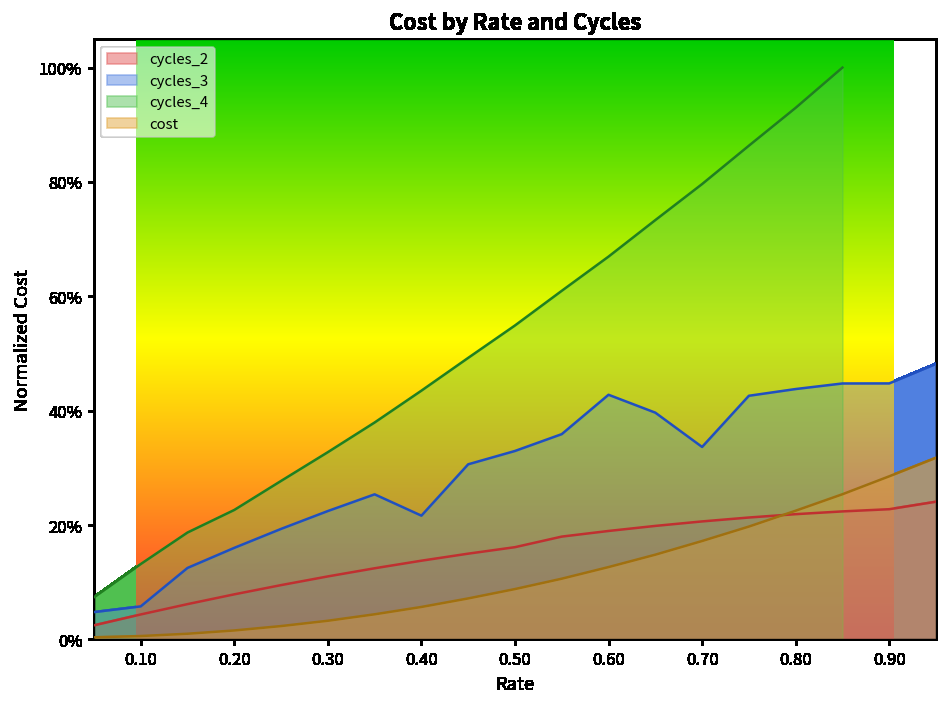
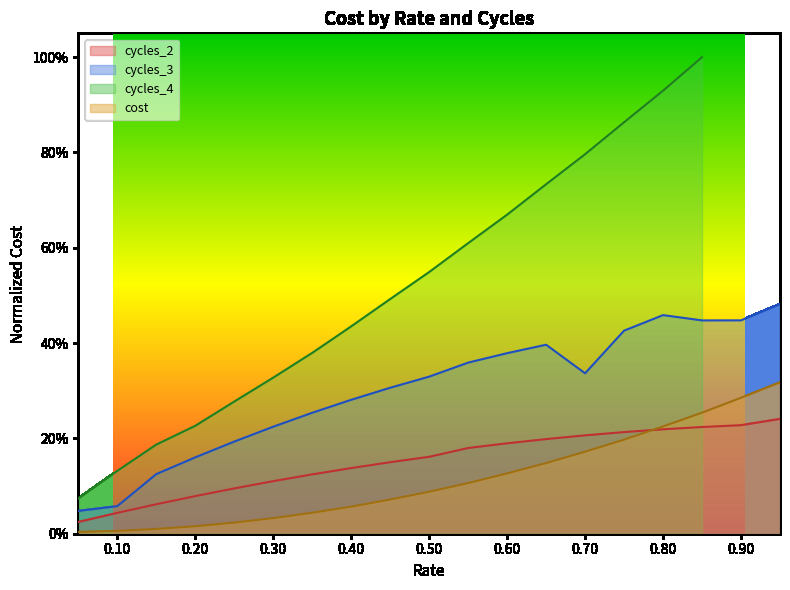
cycles_3, 0.40: 22% -> 28%
cycles_3, 0.60: 43% -> 38%
cycles_3, 0.80: 44% -> 46%
